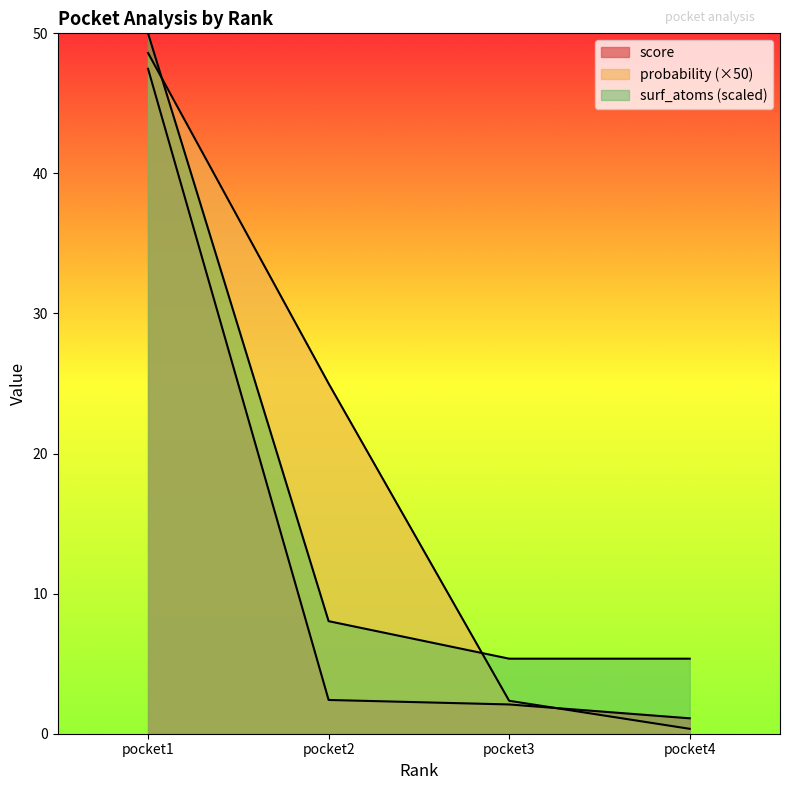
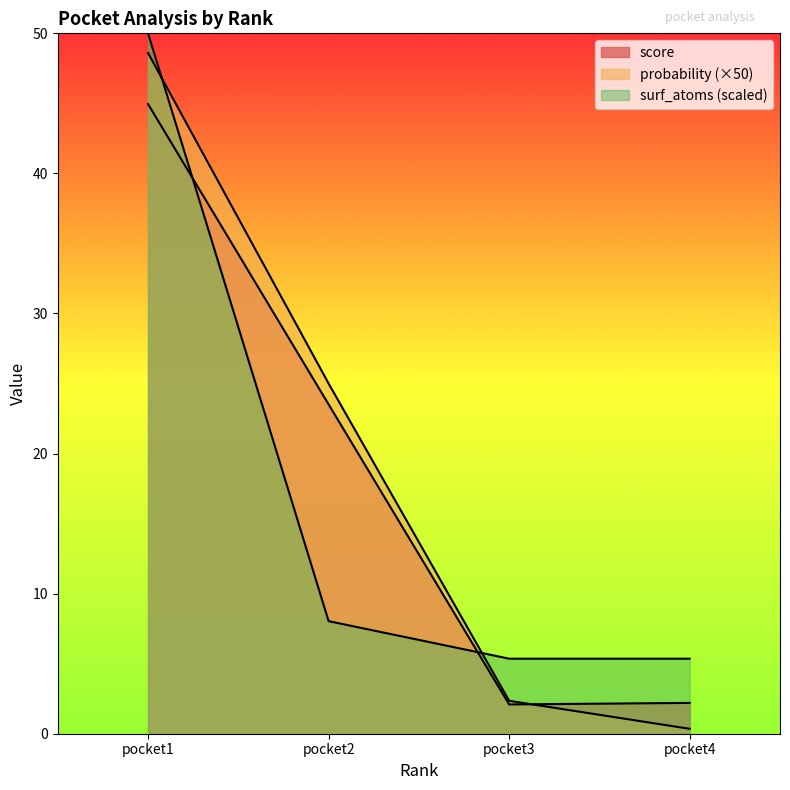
score, pocket1: 47.5 -> 45.0
score, pocket2: 2.4 -> 23.5
score, pocket4: 1.1 -> 2.2
